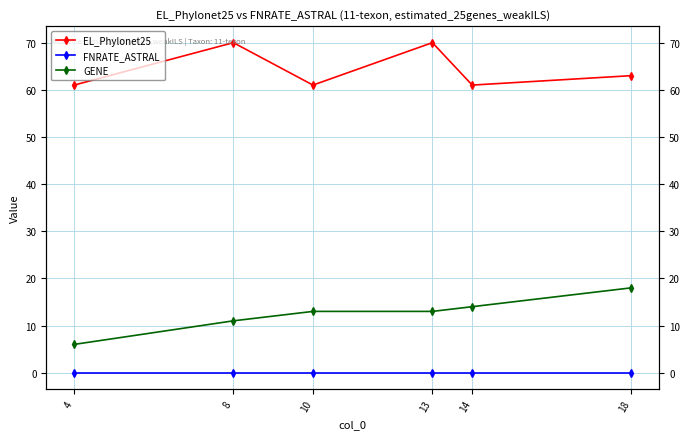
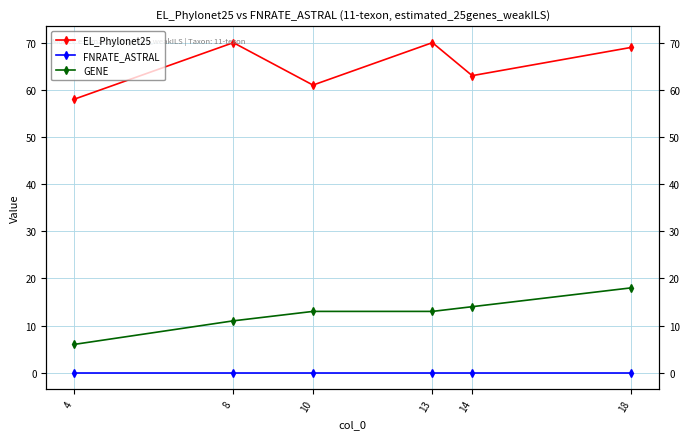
EL_Phylonet25, 4: 61 -> 58
EL_Phylonet25, 14: 61 -> 63
EL_Phylonet25, 18: 63 -> 69
